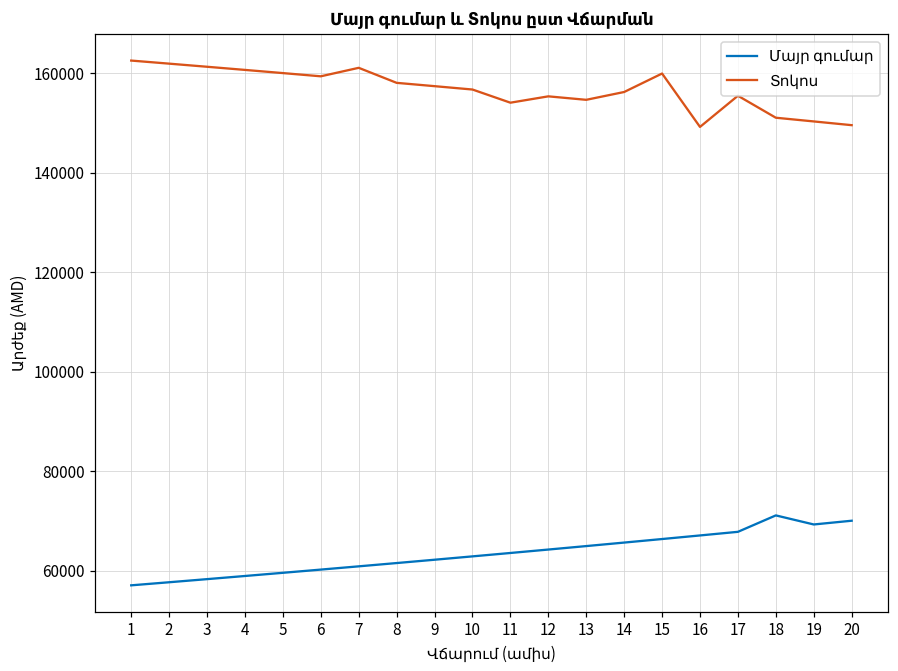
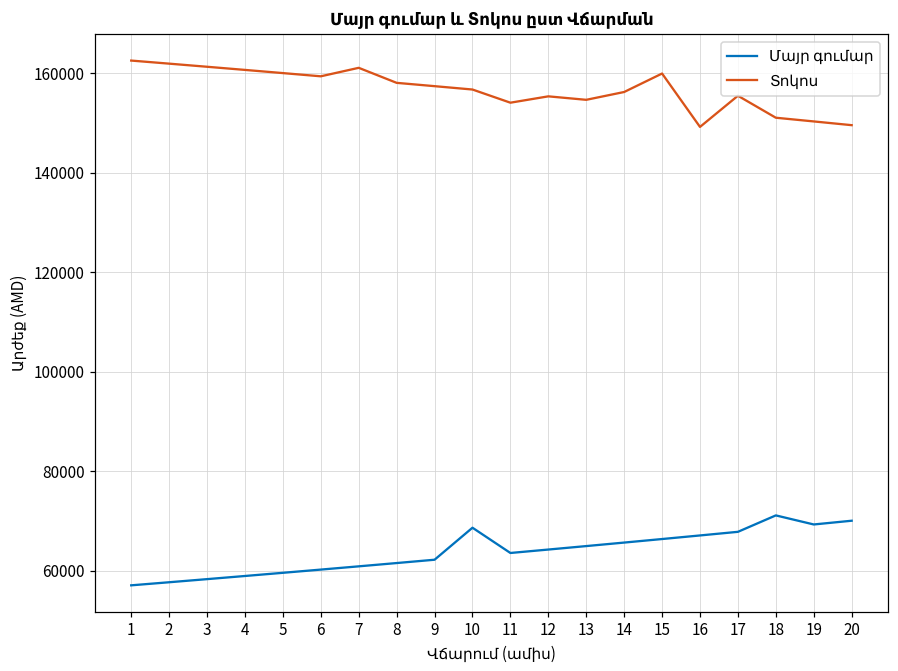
Մայր գումար, 10: 63000 -> 69000
